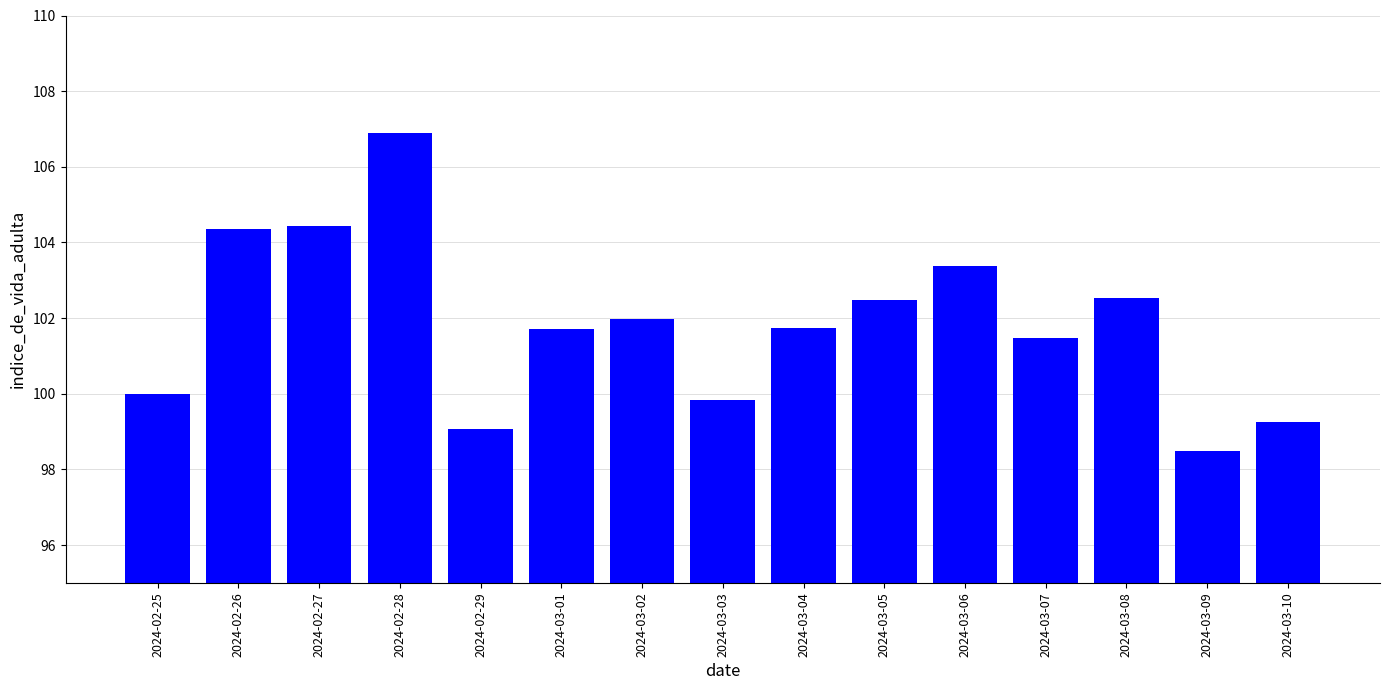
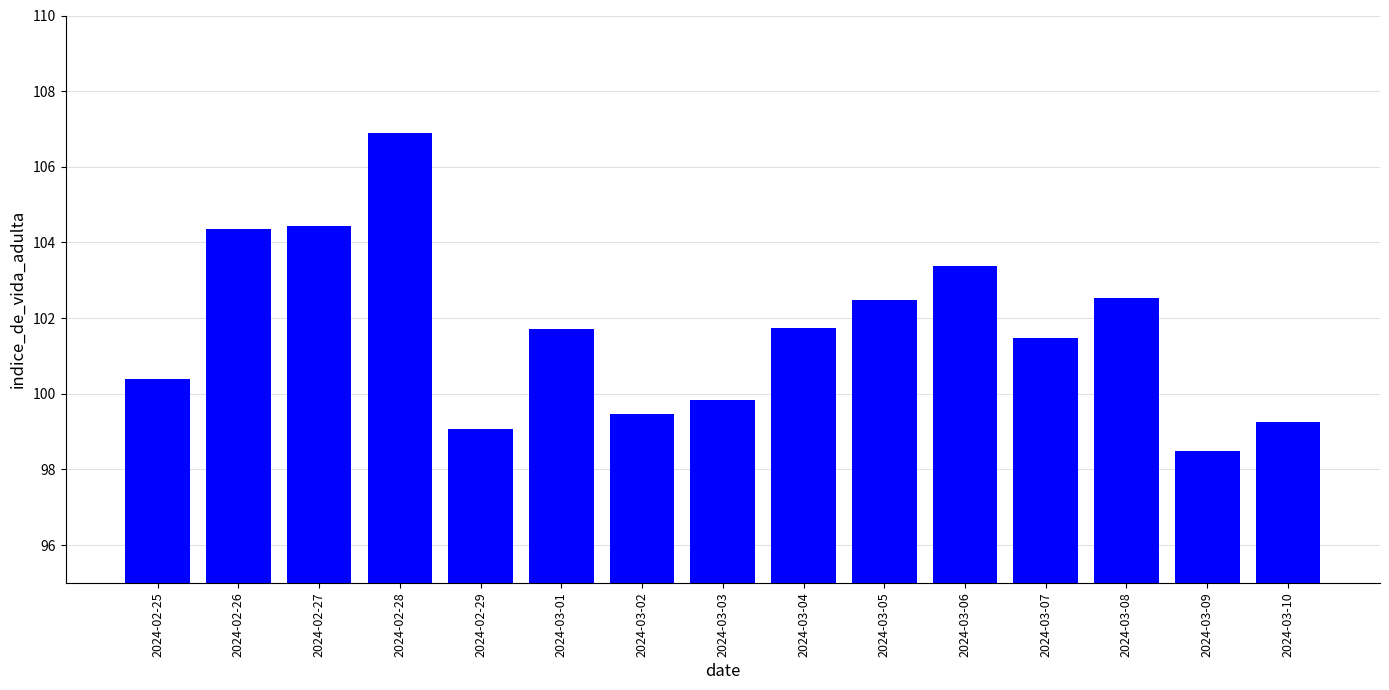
2024-02-25: 100.0 -> 100.4
2024-03-02: 102.0 -> 99.5
